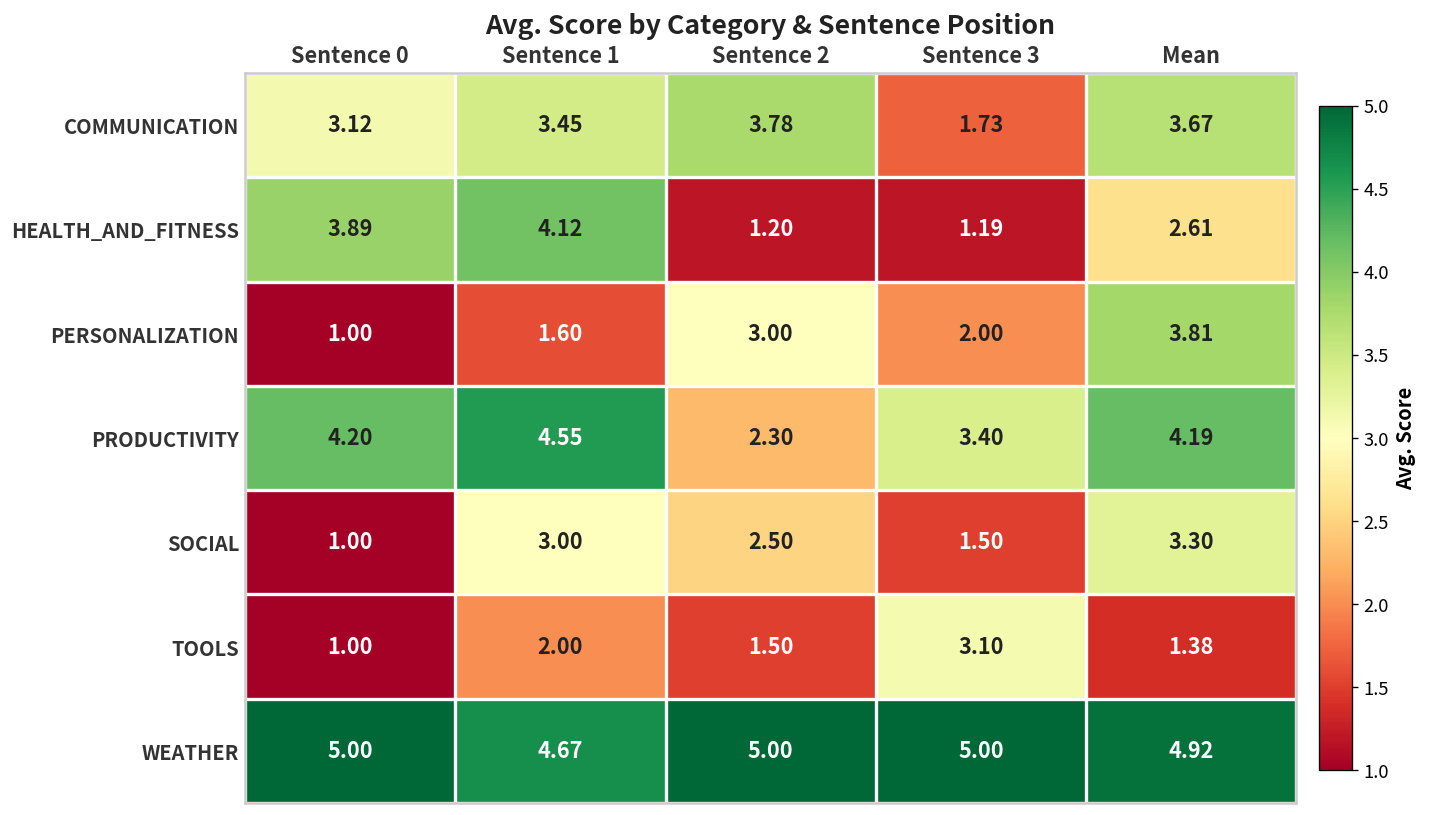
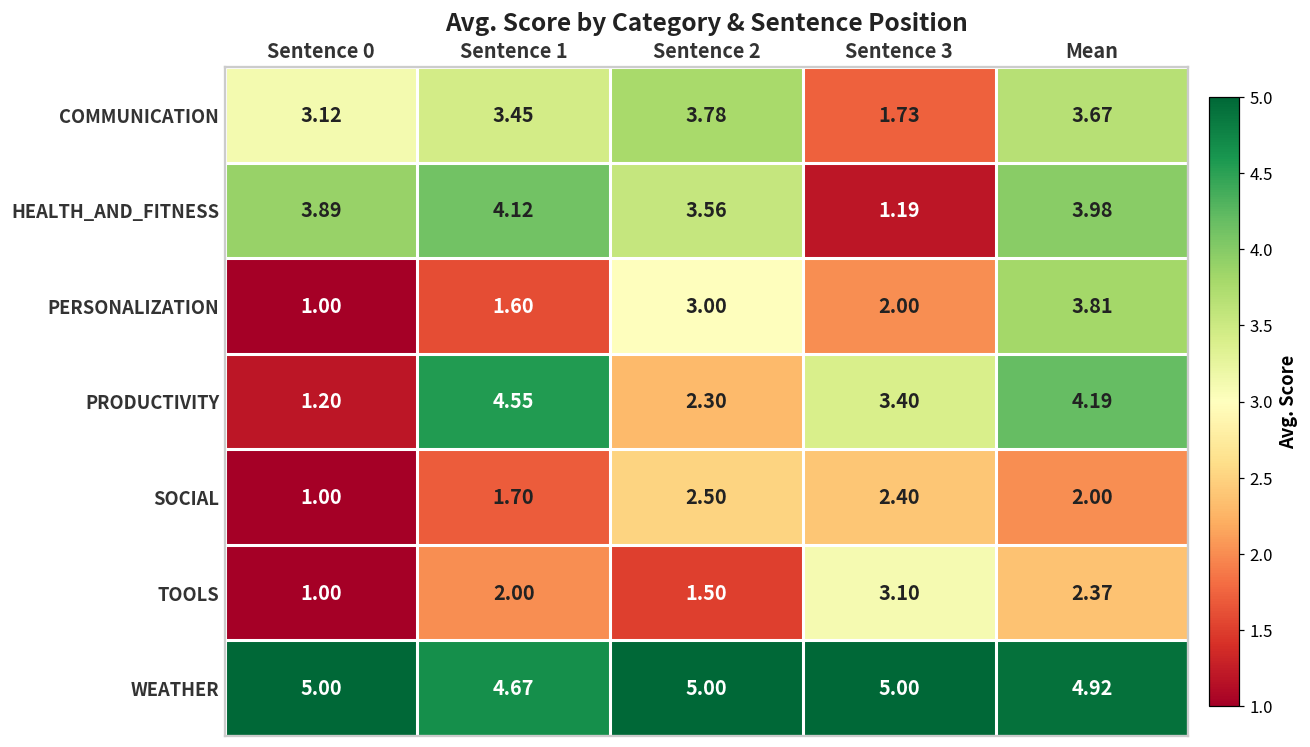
HEALTH_AND_FITNESS, Sentence 2: 1.20 -> 3.56
HEALTH_AND_FITNESS, Mean: 2.61 -> 3.98
PRODUCTIVITY, Sentence 0: 4.20 -> 1.20
SOCIAL, Sentence 1: 3.00 -> 1.70
SOCIAL, Sentence 3: 1.50 -> 2.40
SOCIAL, Mean: 3.30 -> 2.00
TOOLS, Mean: 1.38 -> 2.37
